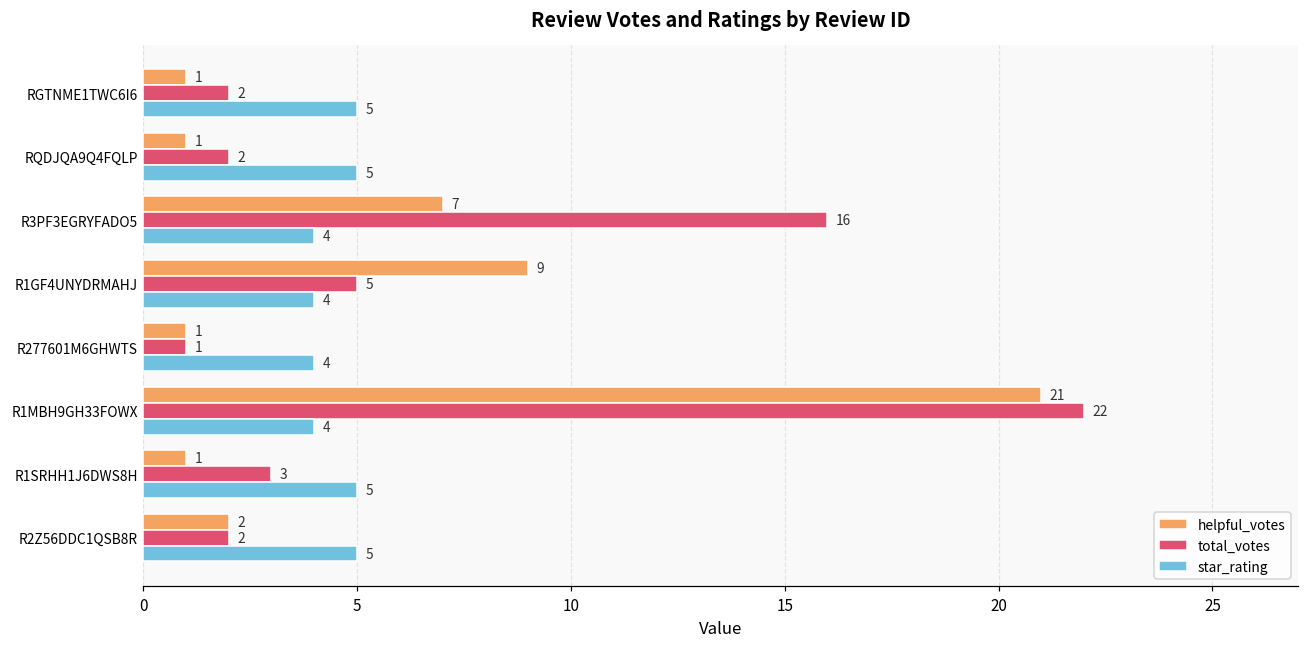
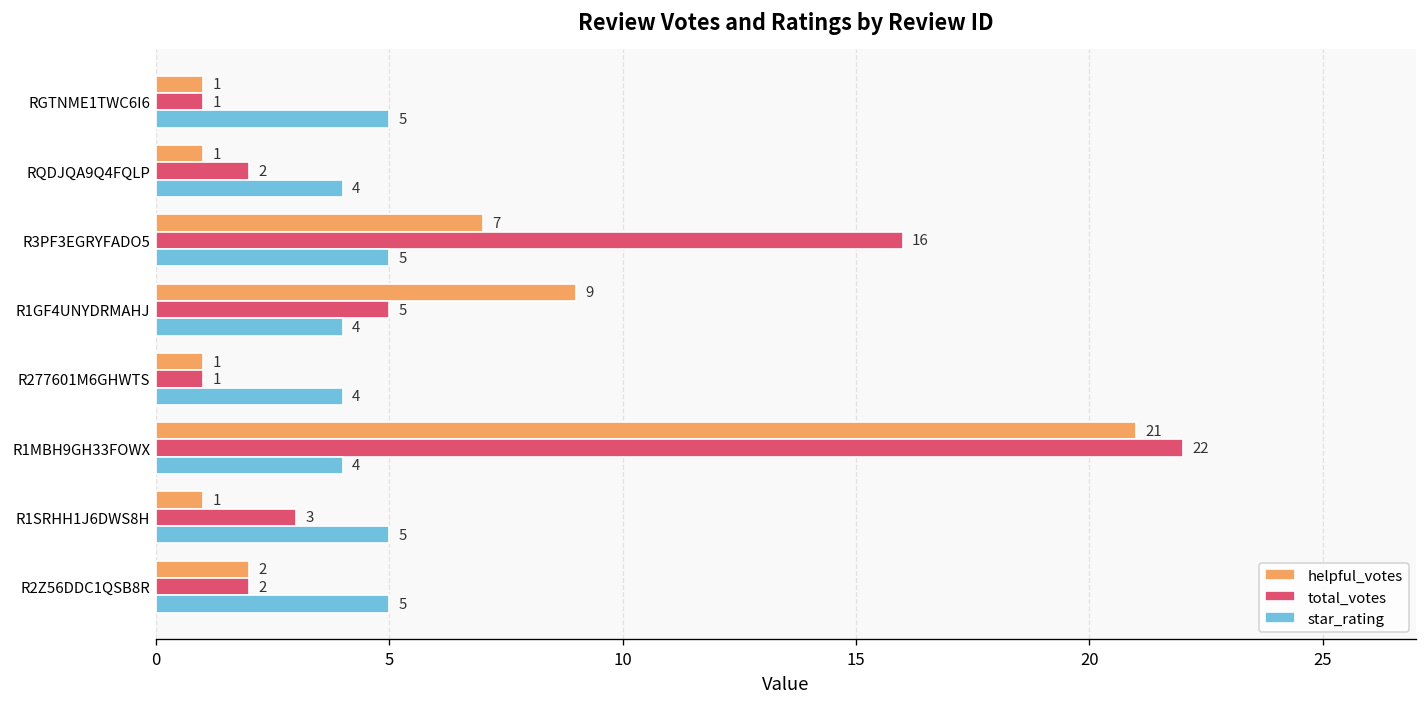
total_votes, RGTNME1TWC6I6: 2 -> 1
star_rating, RQDJQA9Q4FQLP: 5 -> 4
star_rating, R3PF3EGRYFADO5: 4 -> 5
